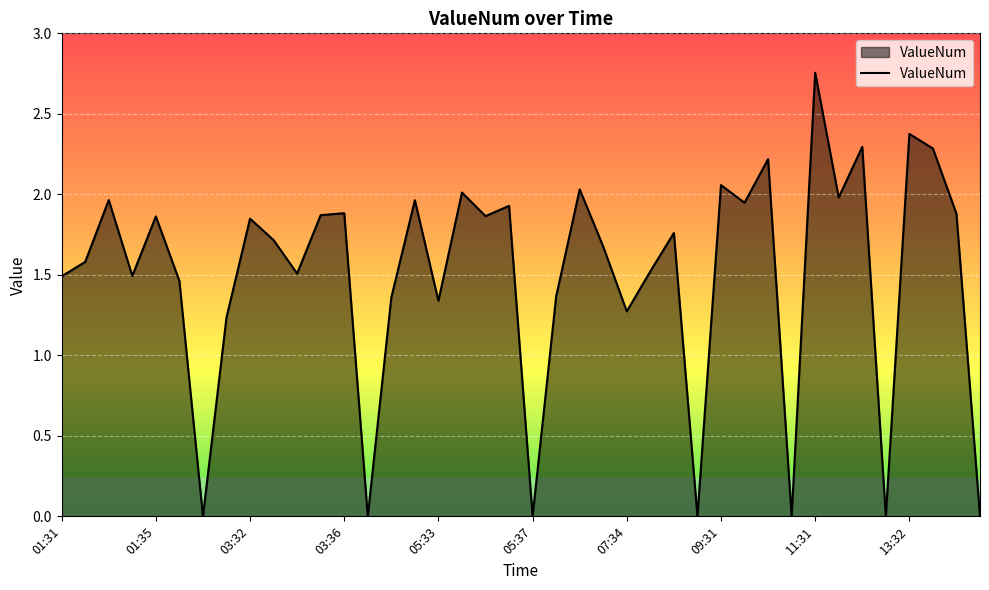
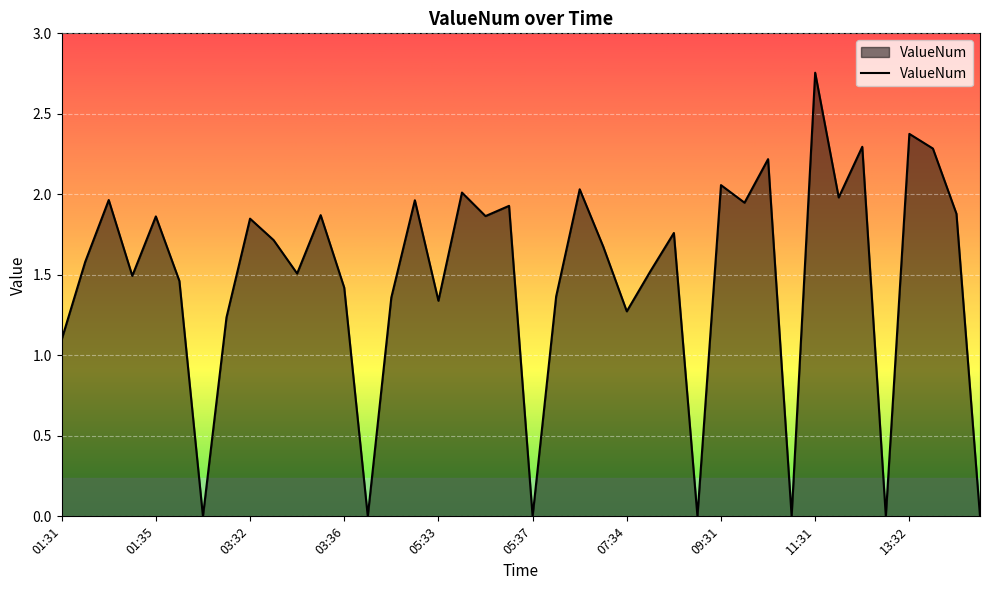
01:31: 1.49 -> 1.10
03:36: 1.88 -> 1.42
